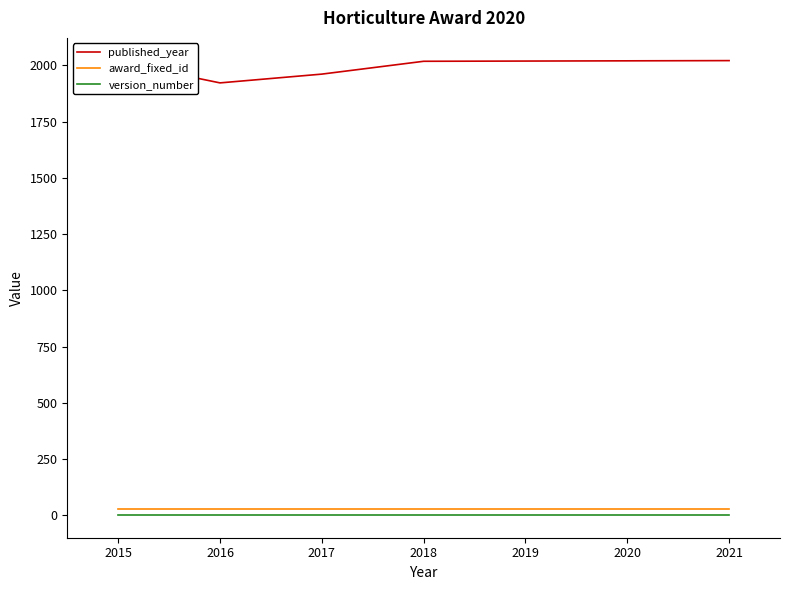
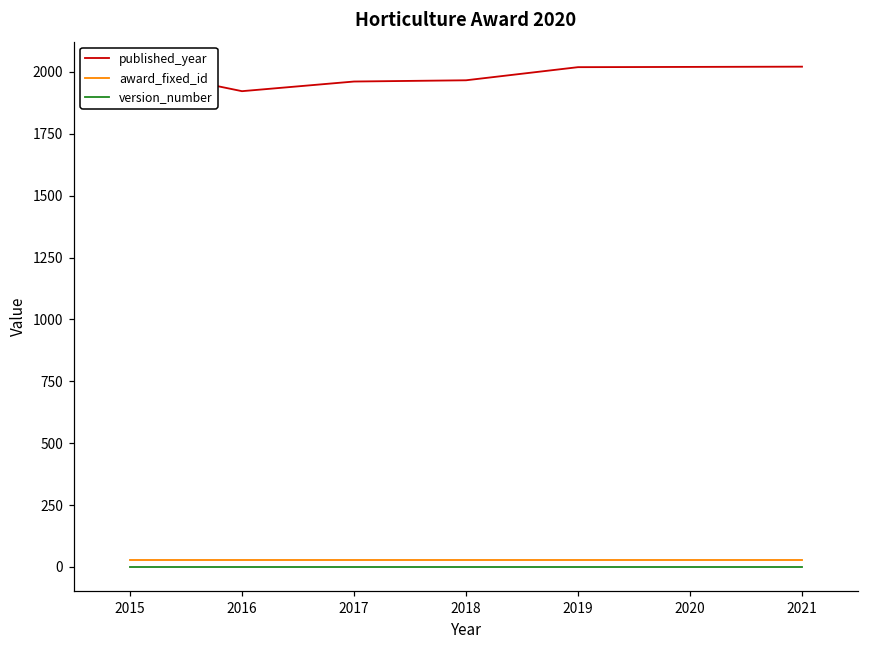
published_year, 2018: 2020 -> 1970
